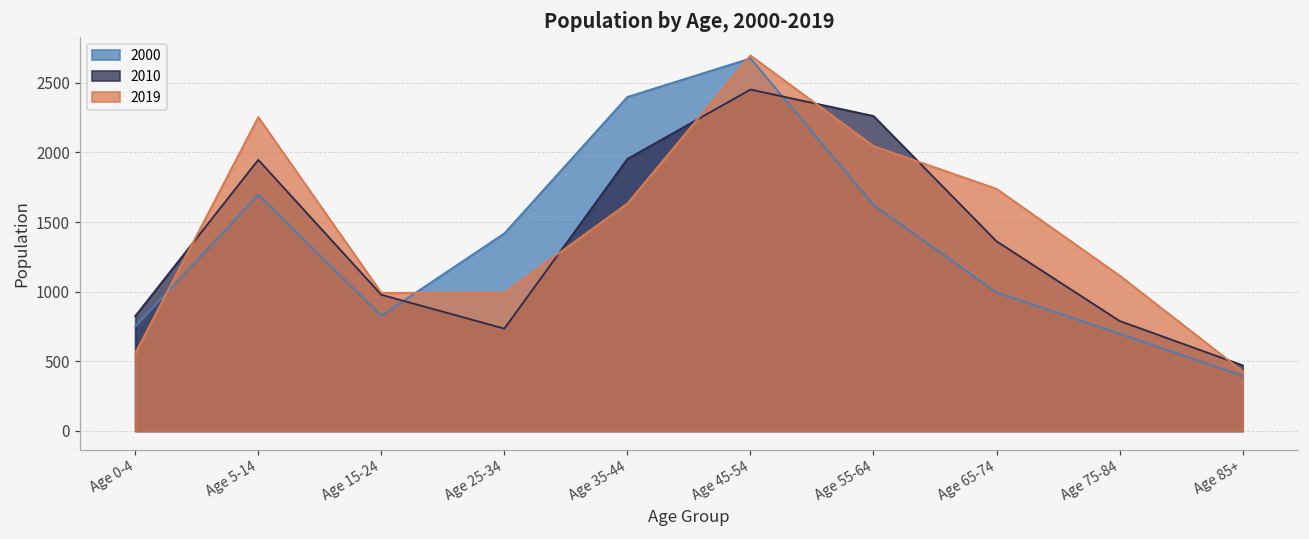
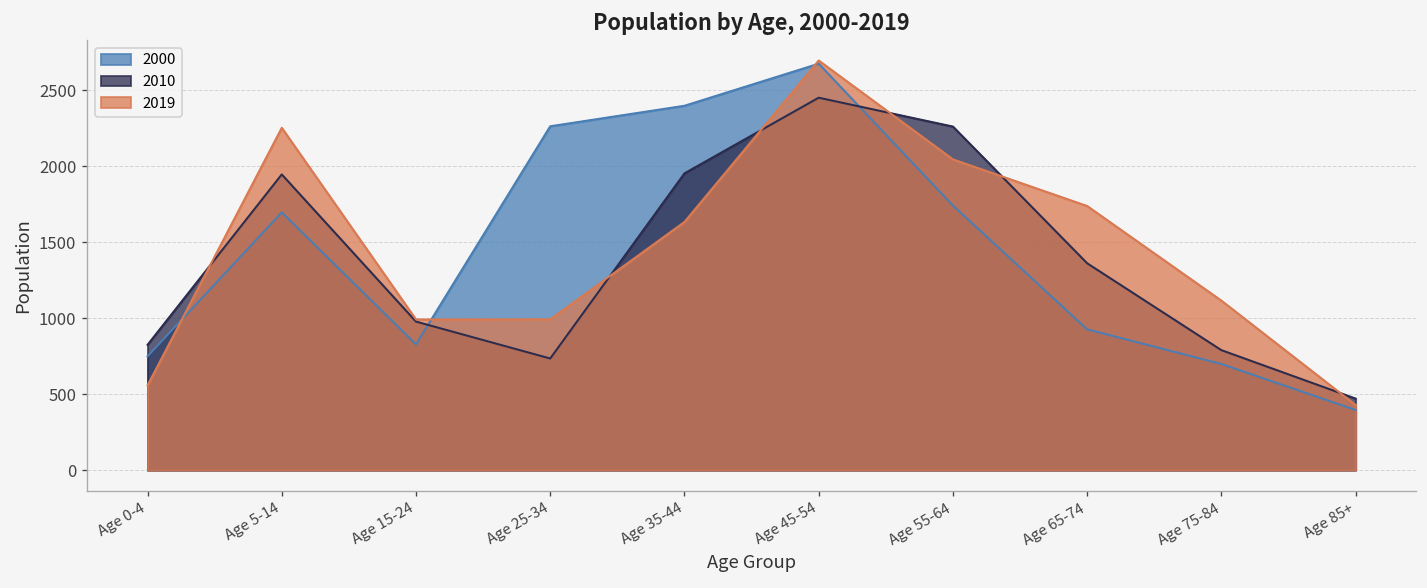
2000, Age 25-34: 1420 -> 2260
2000, Age 55-64: 1620 -> 1740
2000, Age 65-74: 1000 -> 930
